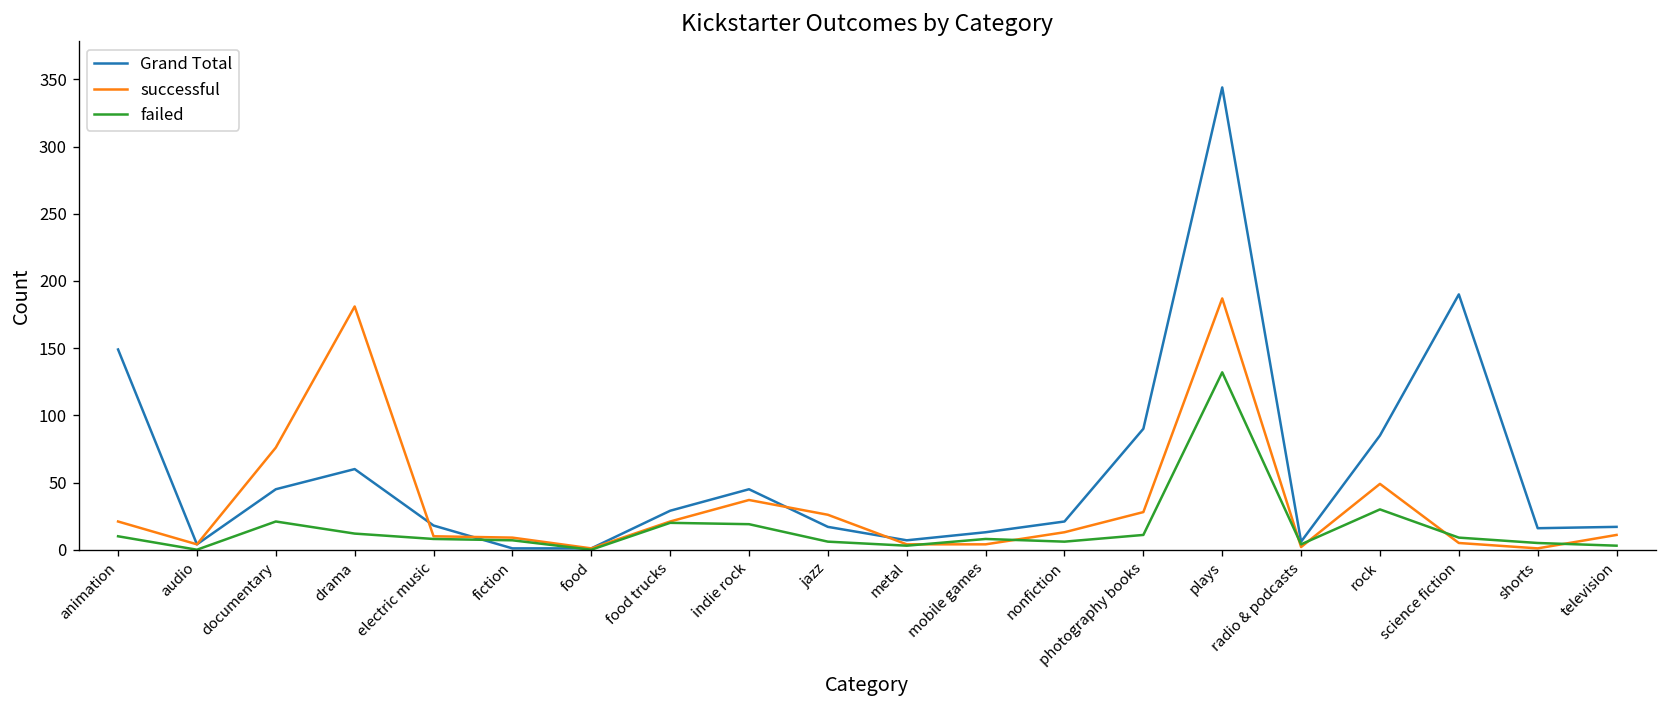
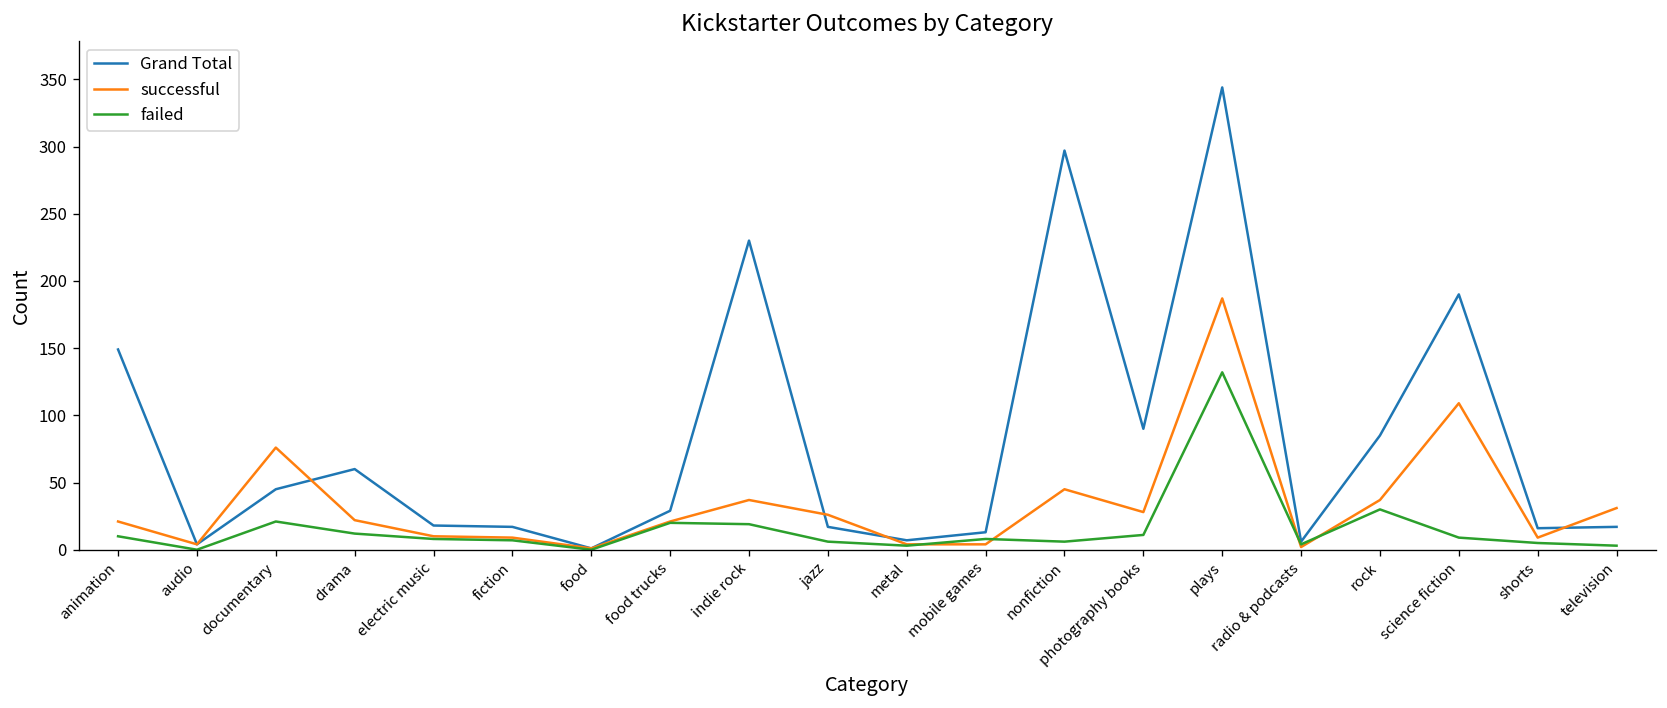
successful, drama: 181 -> 22
Grand Total, fiction: 1 -> 17
Grand Total, indie rock: 45 -> 230
Grand Total, nonfiction: 21 -> 297
successful, nonfiction: 13 -> 45
successful, rock: 49 -> 37
successful, science fiction: 5 -> 109
successful, shorts: 1 -> 9
successful, television: 11 -> 31
